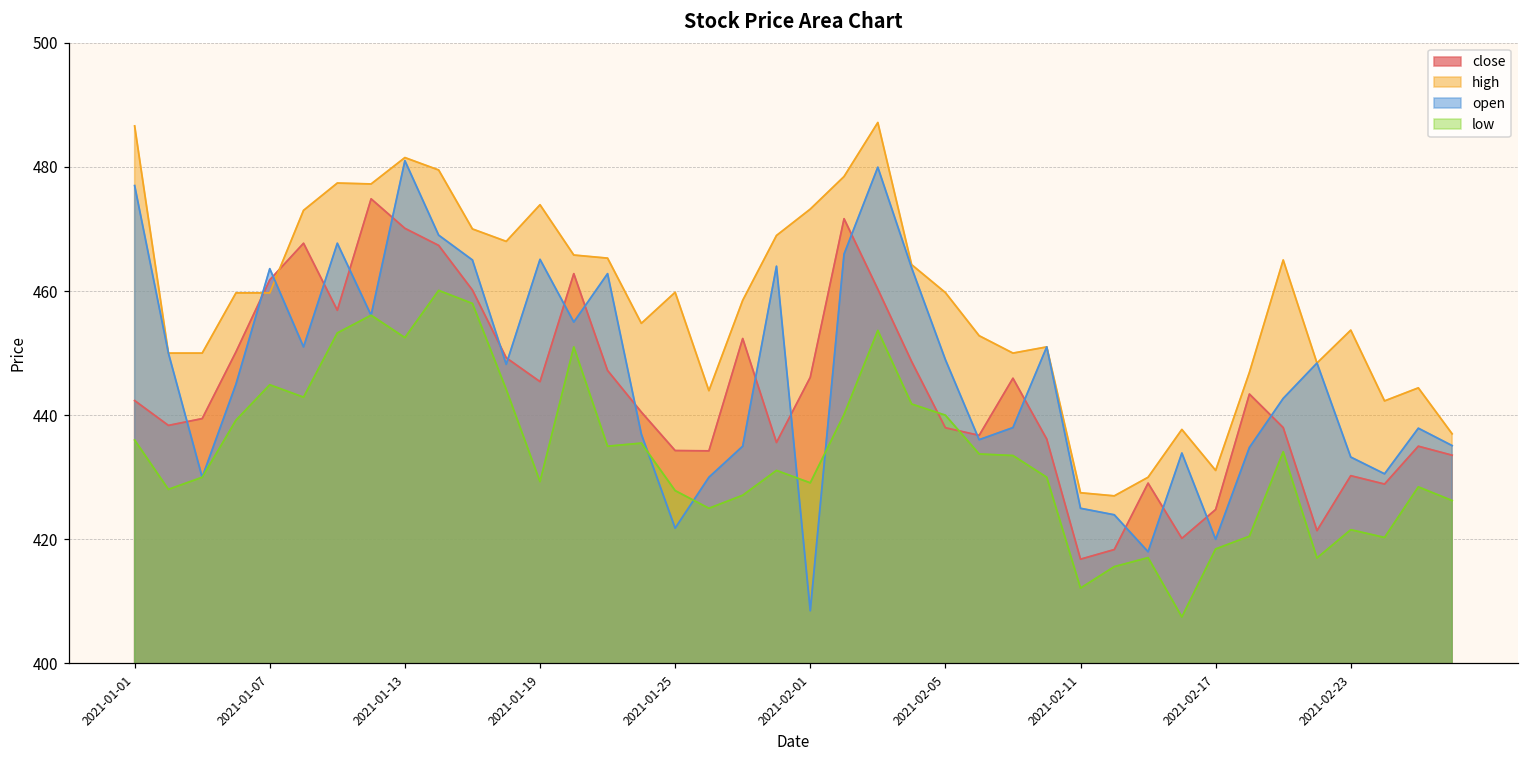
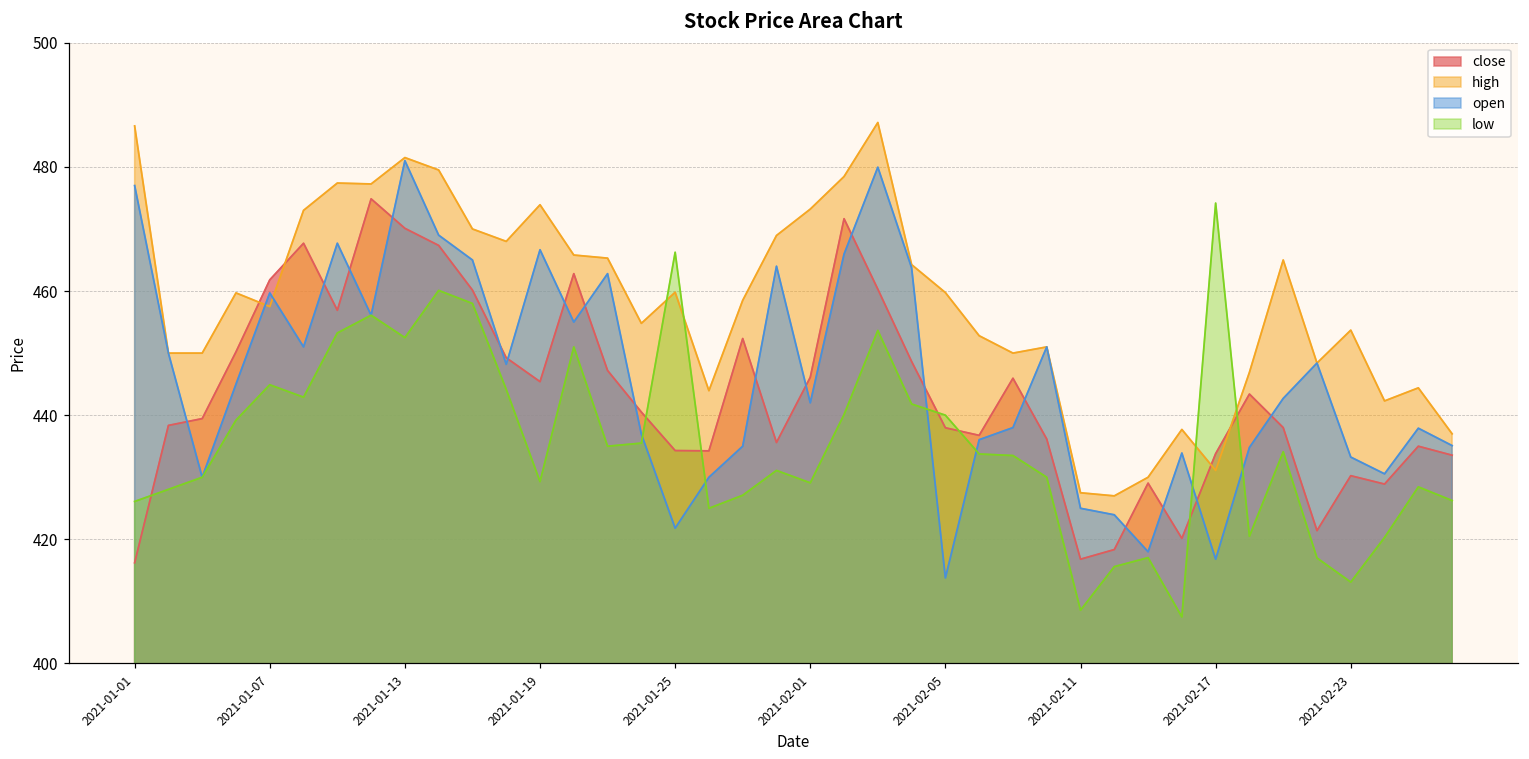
close, 2021-01-01: 442 -> 416
low, 2021-01-01: 436 -> 426
high, 2021-01-07: 460 -> 458
open, 2021-01-07: 464 -> 460
open, 2021-01-19: 465 -> 467
low, 2021-01-25: 428 -> 466
open, 2021-02-01: 409 -> 442
open, 2021-02-05: 449 -> 414
low, 2021-02-11: 412 -> 409
close, 2021-02-17: 425 -> 434
open, 2021-02-17: 420 -> 417
low, 2021-02-17: 418 -> 474
low, 2021-02-23: 422 -> 413
